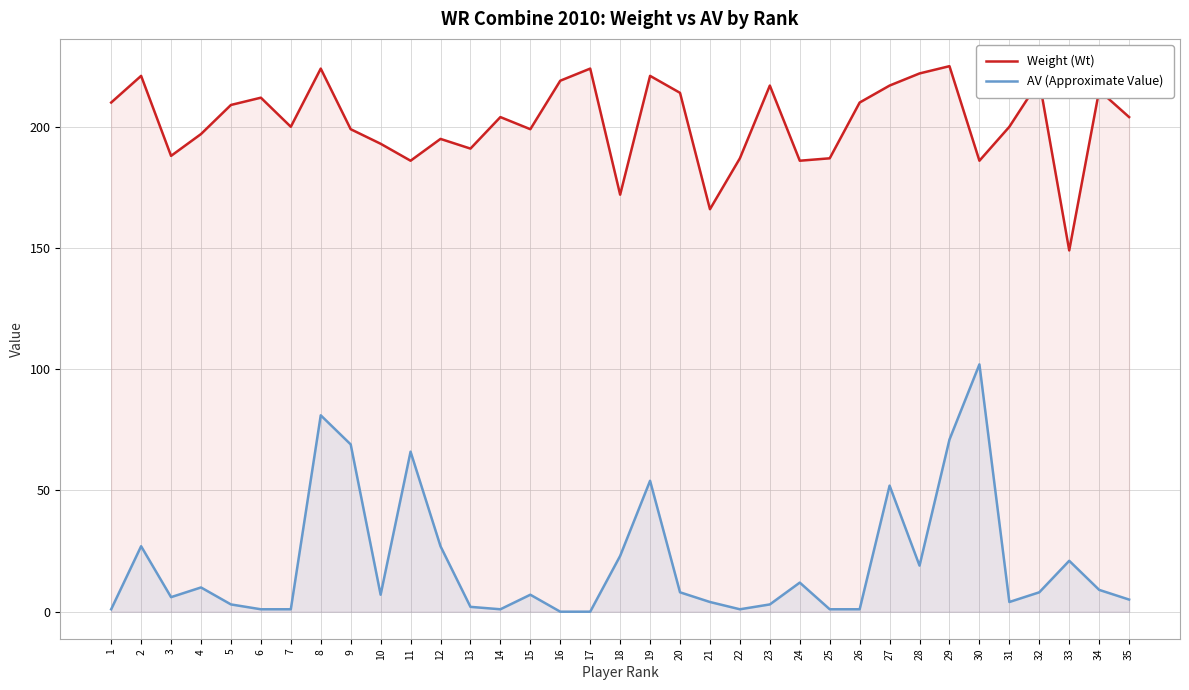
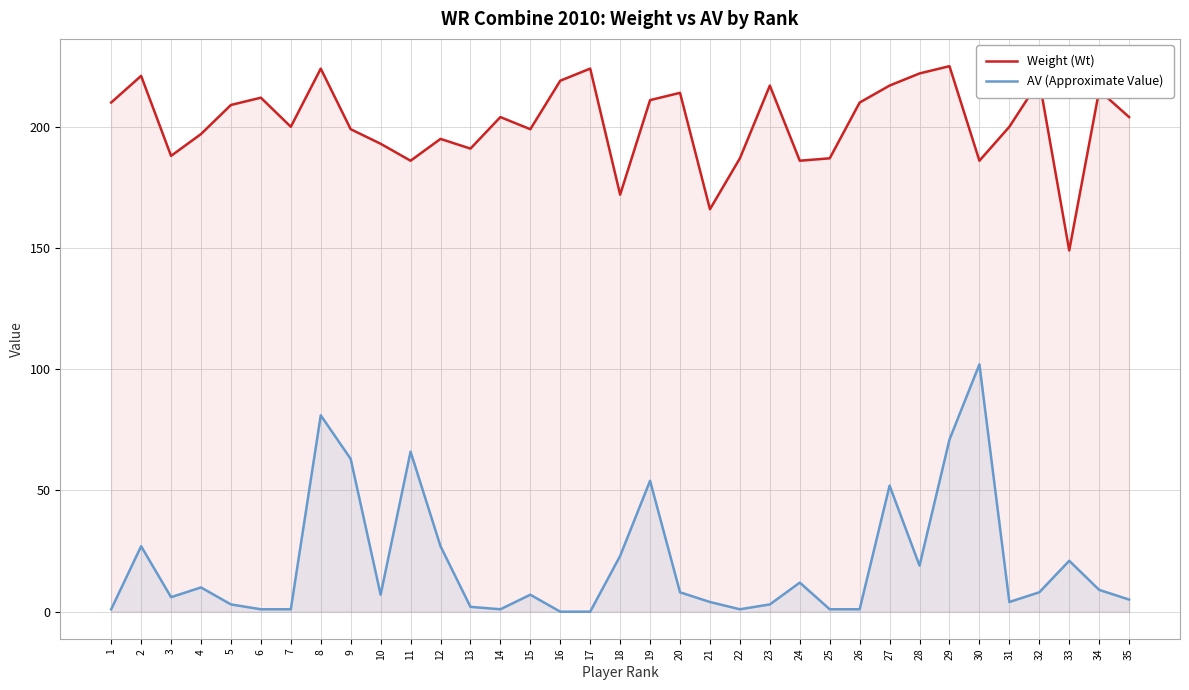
AV (Approximate Value), 9: 69 -> 63
Weight (Wt), 19: 221 -> 211
